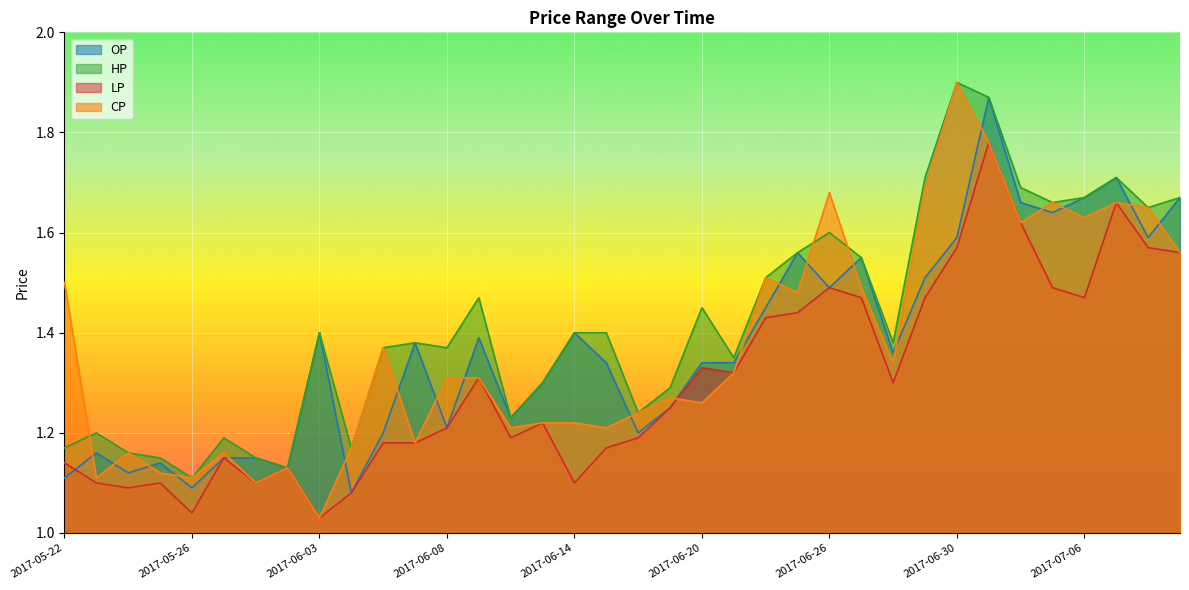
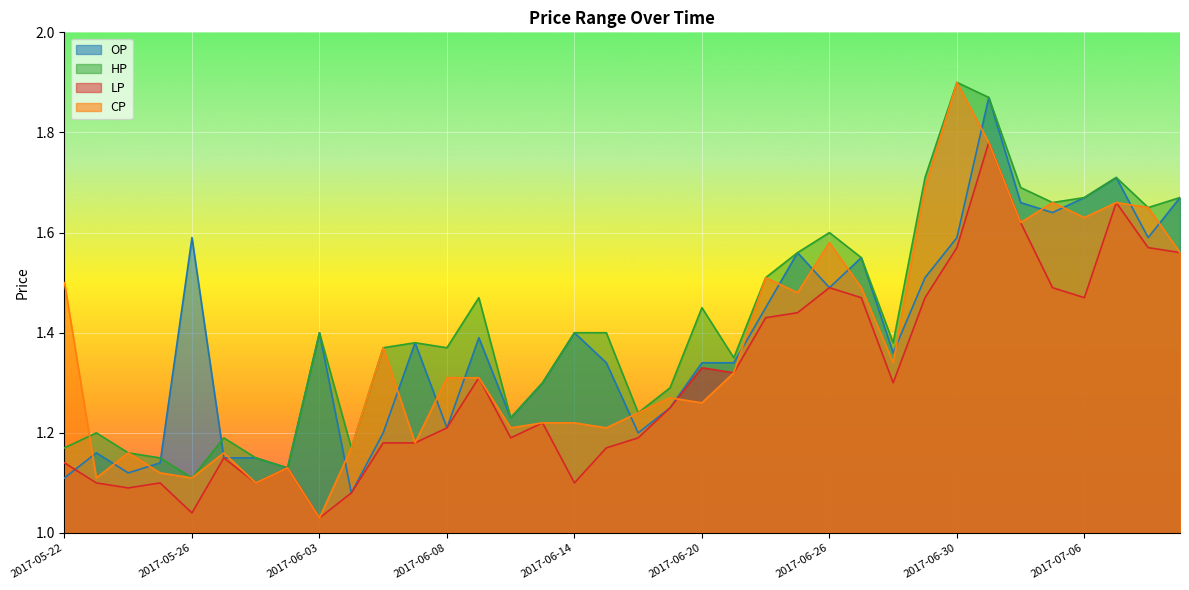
OP, 2017-05-26: 1.09 -> 1.59
CP, 2017-06-26: 1.68 -> 1.58
